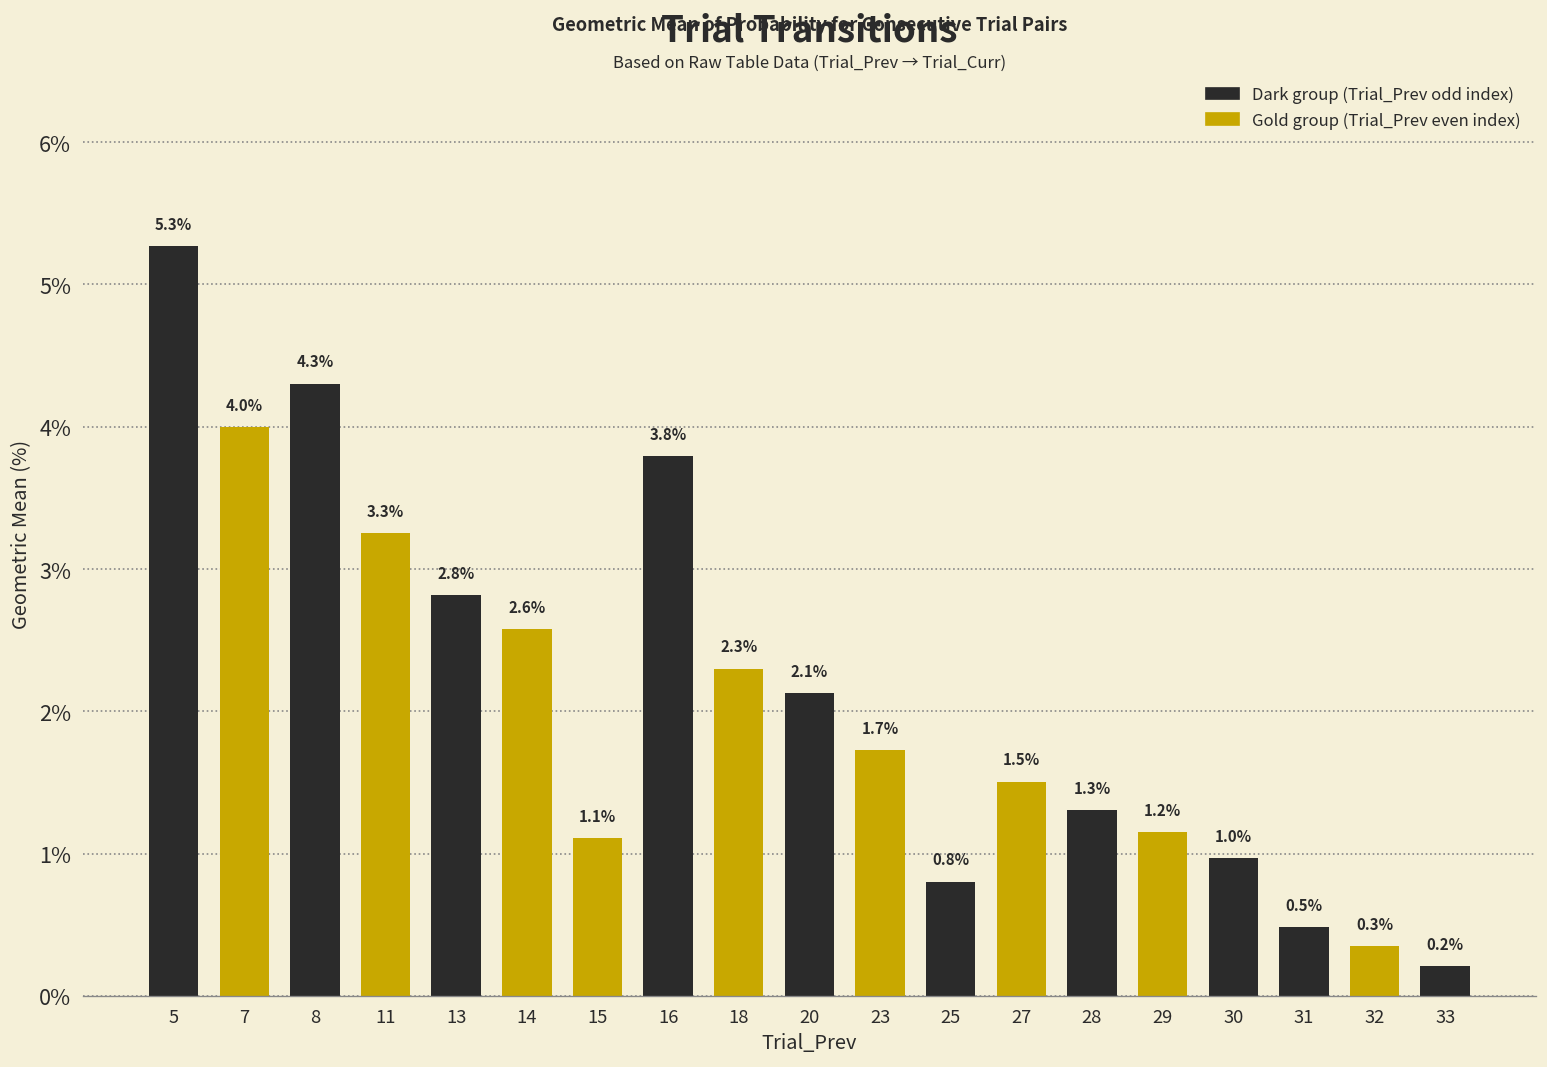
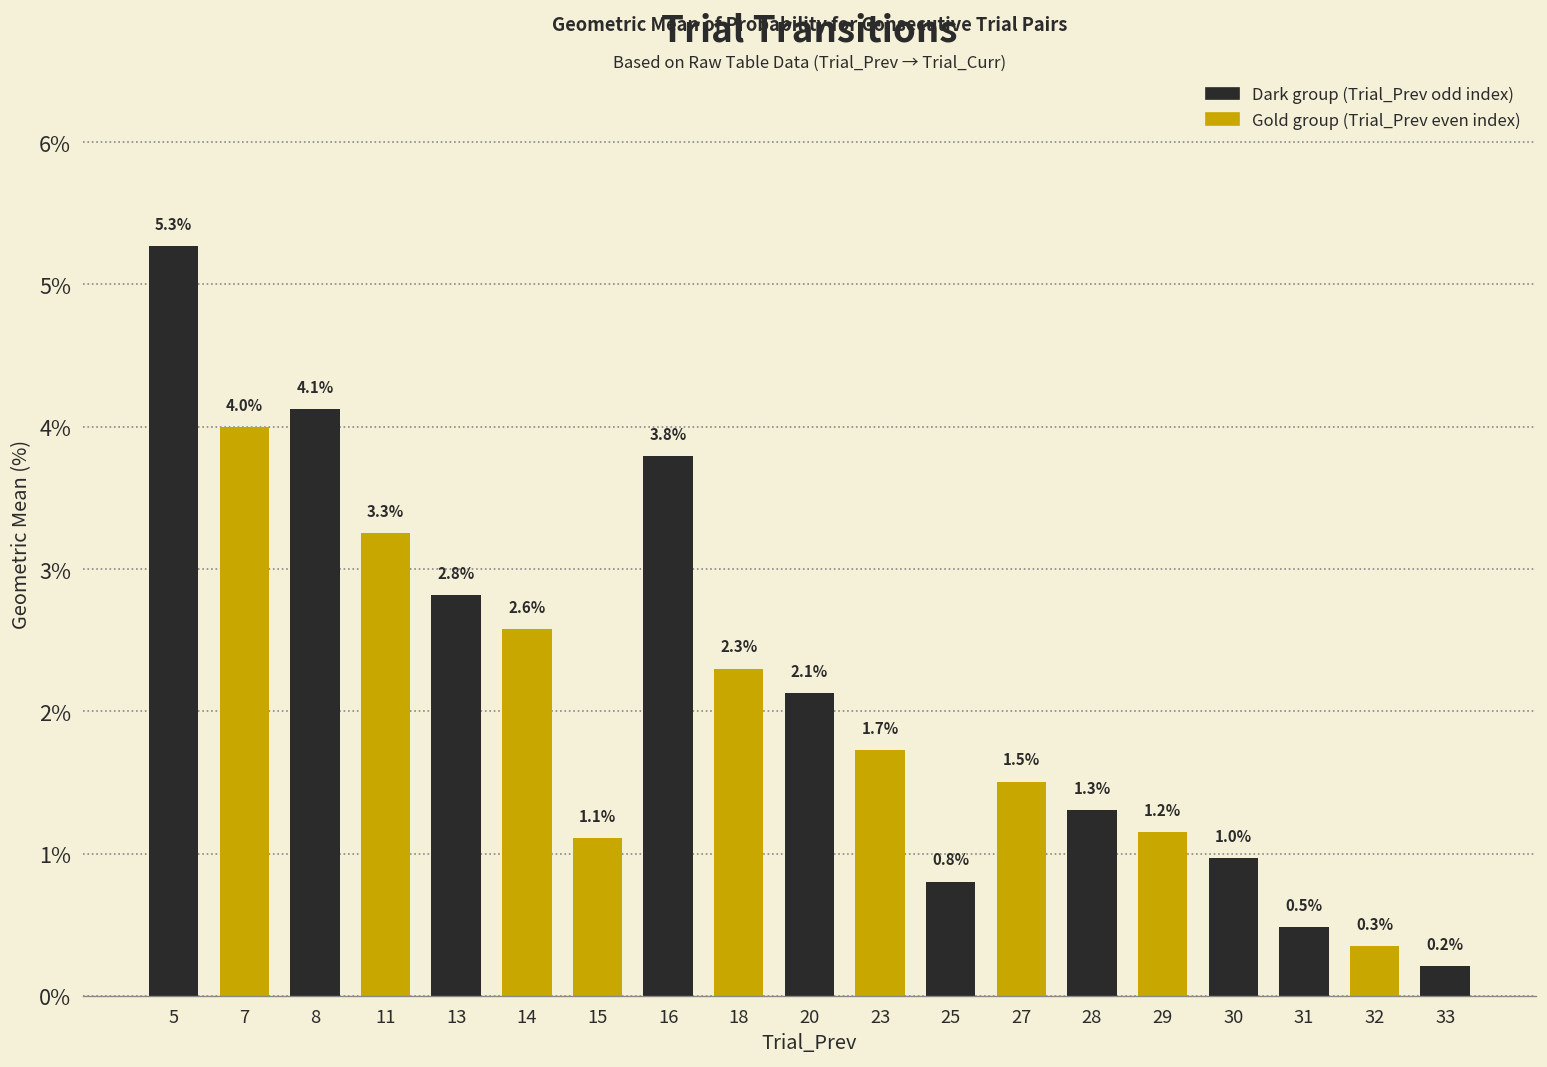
8: 4.3% -> 4.1%
